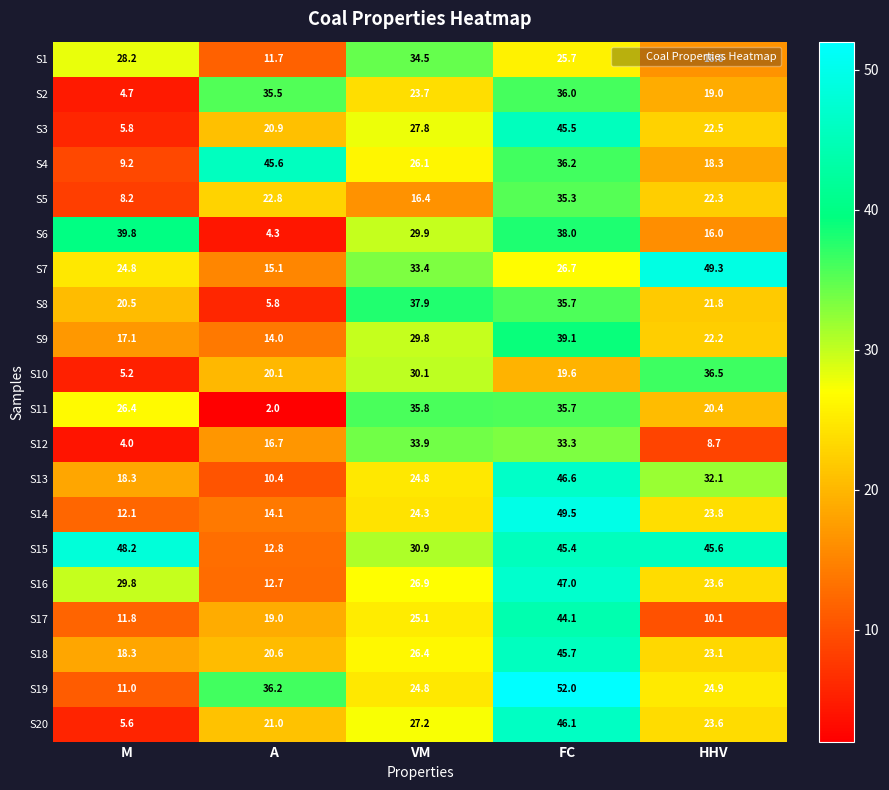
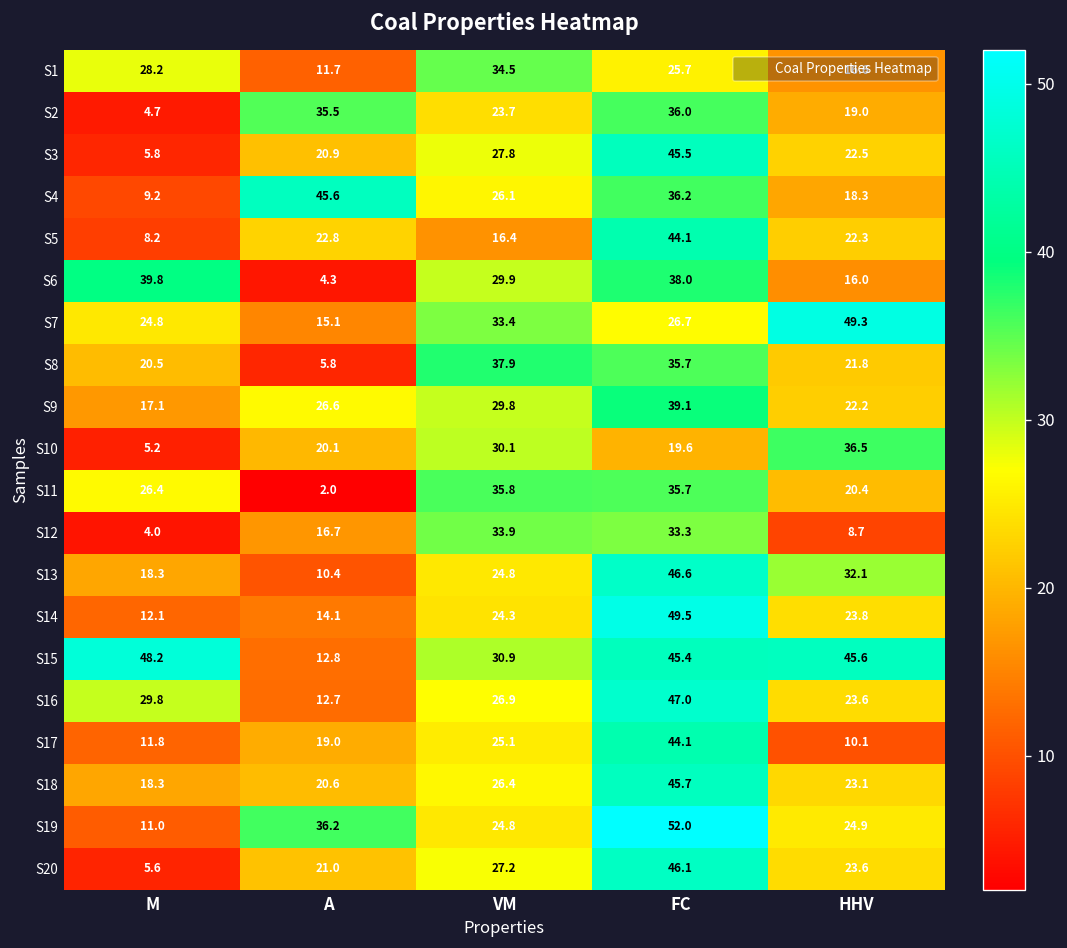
S5, FC: 35.3 -> 44.1
S9, A: 14.0 -> 26.6
